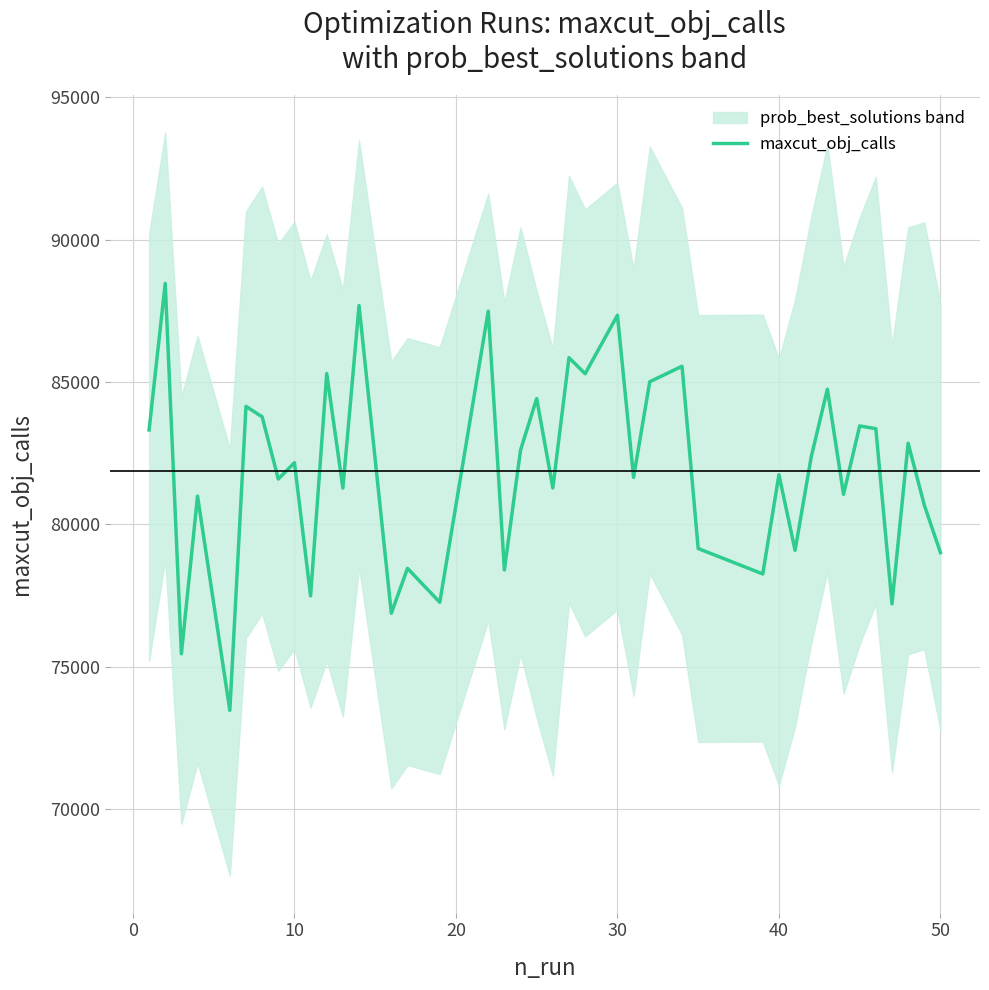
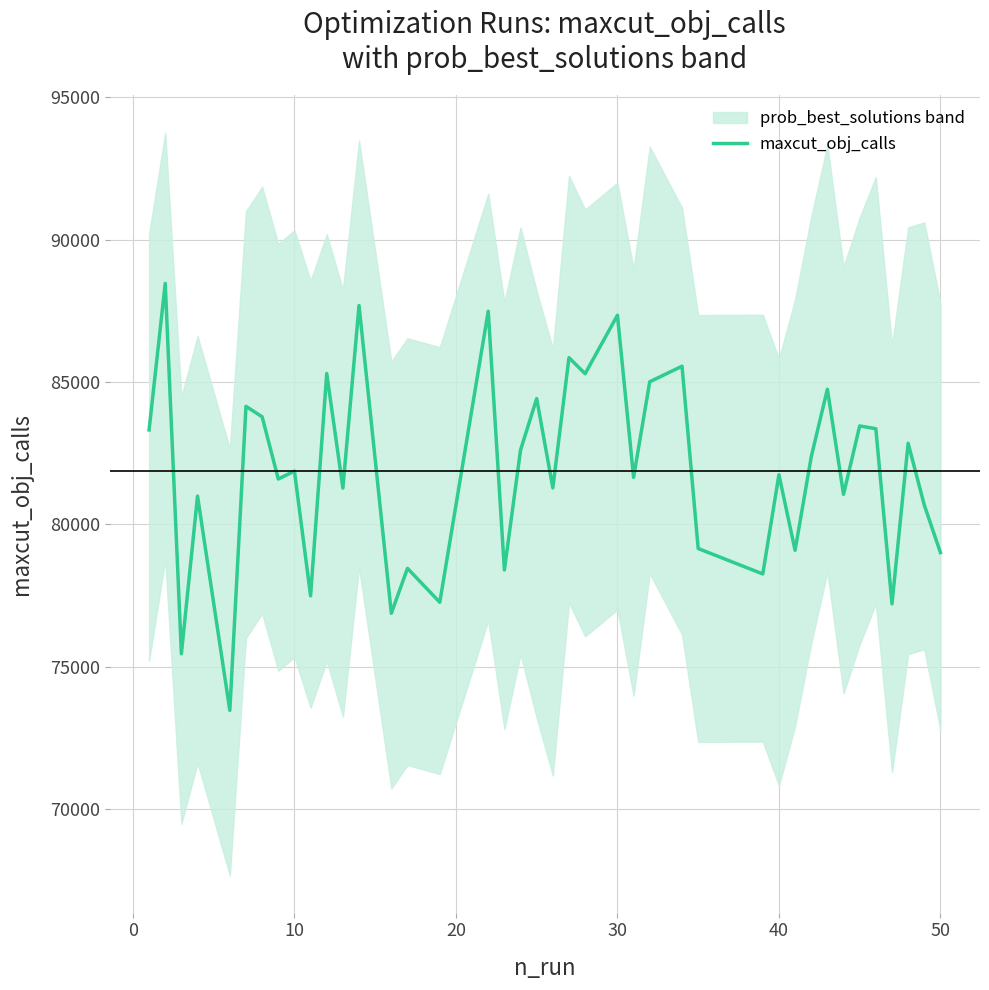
maxcut_obj_calls, 10: 82200 -> 81900
